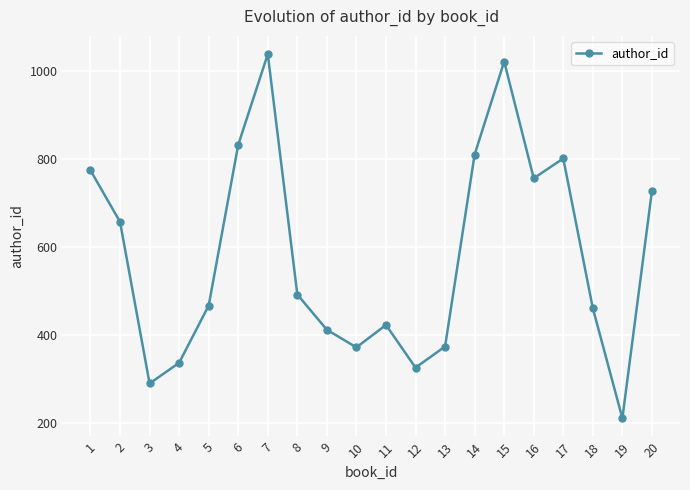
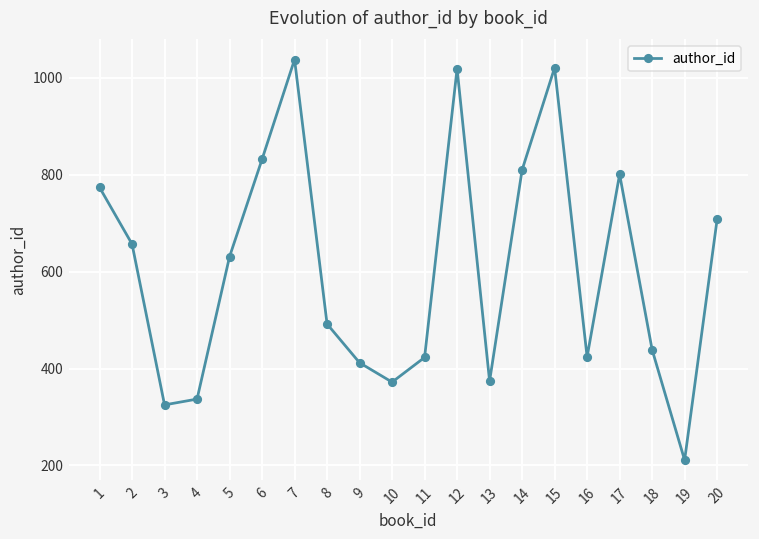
3: 290 -> 330
5: 470 -> 630
12: 330 -> 1020
16: 760 -> 420
18: 460 -> 440
20: 730 -> 710
